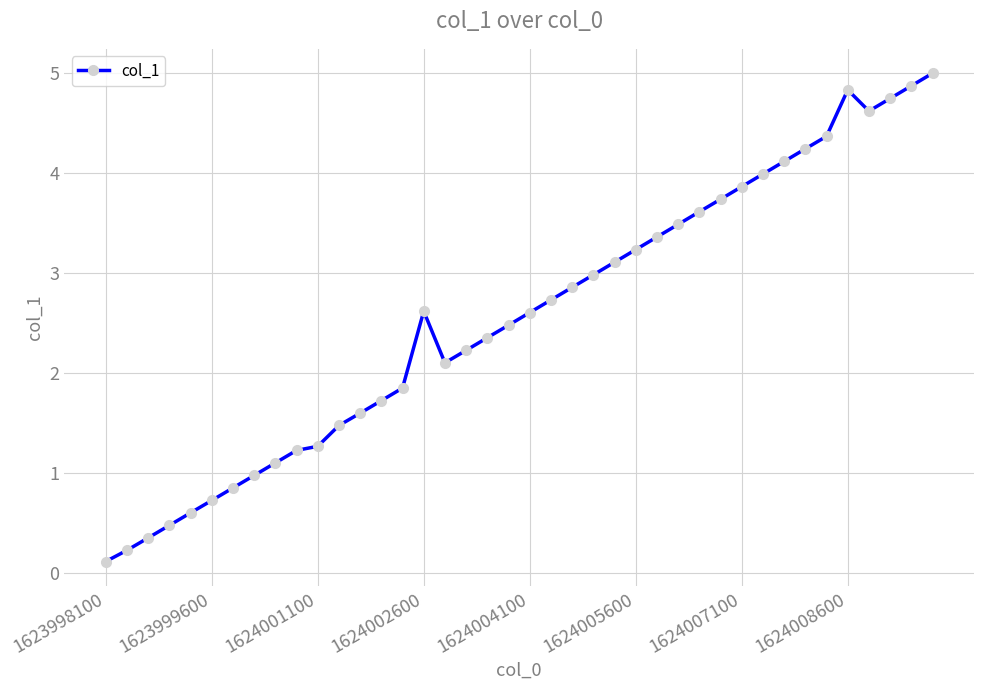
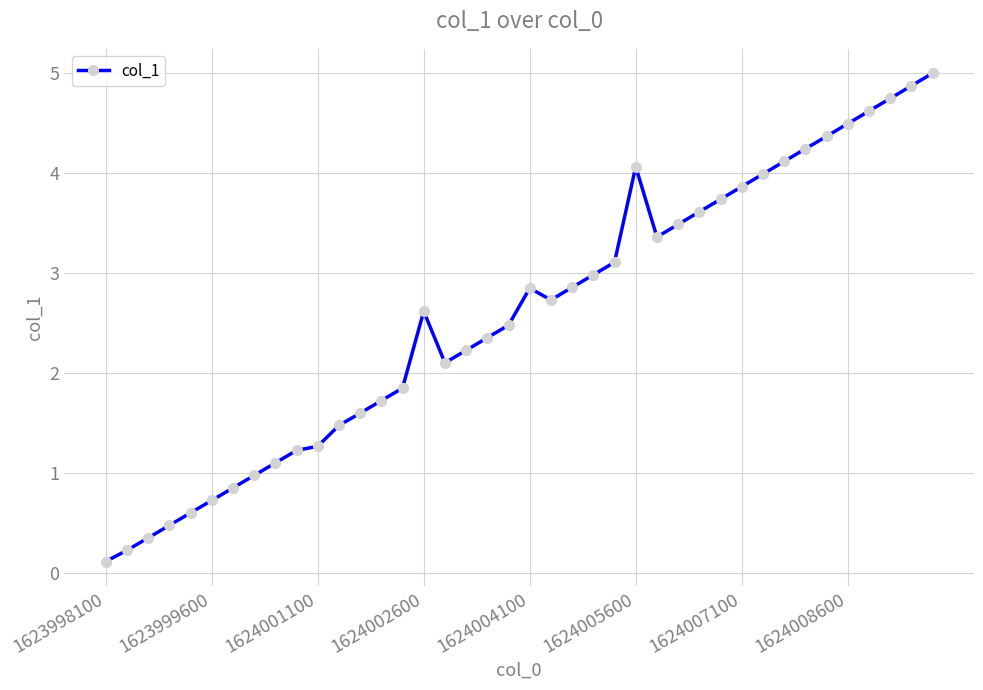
1624004100: 2.61 -> 2.85
1624005600: 3.24 -> 4.06
1624008600: 4.83 -> 4.49
